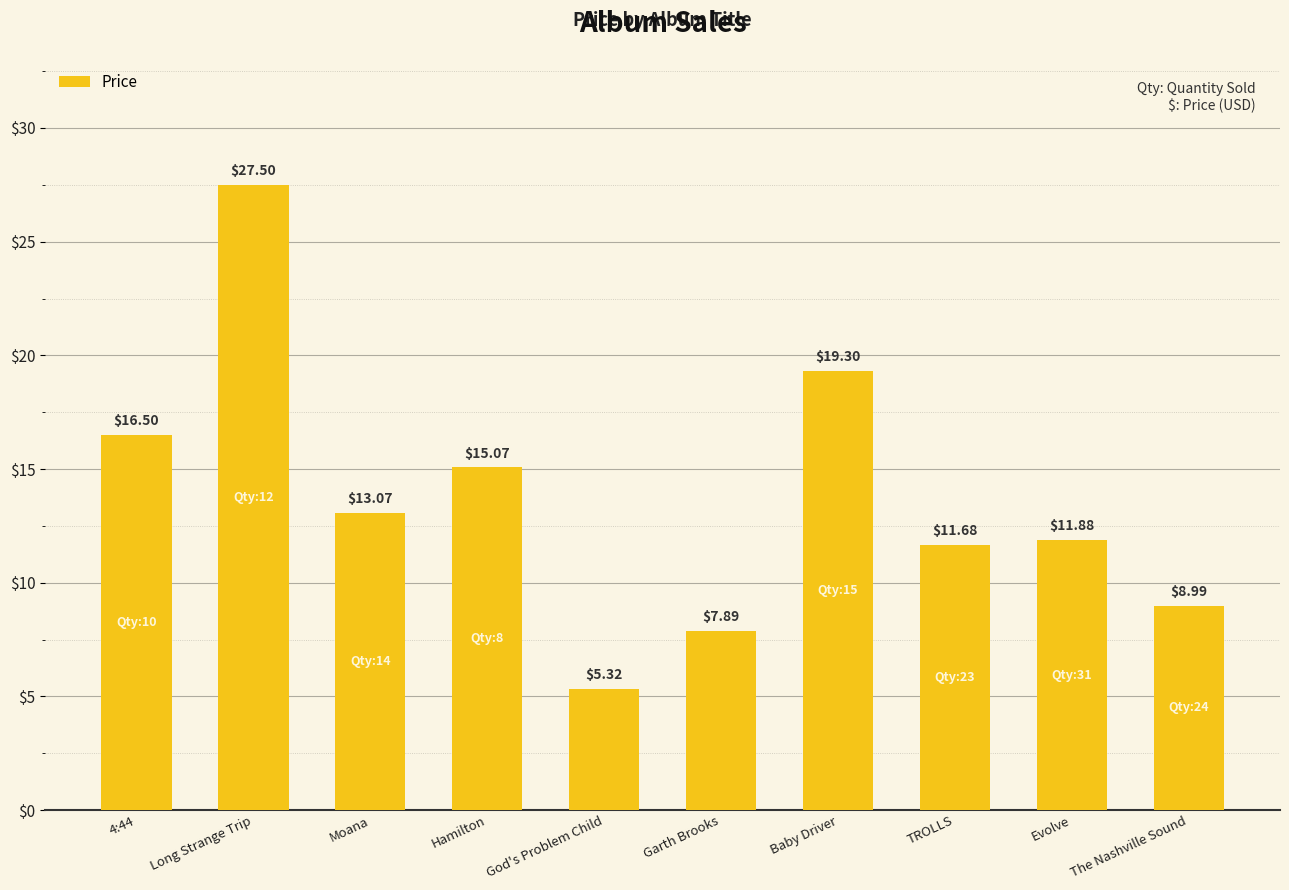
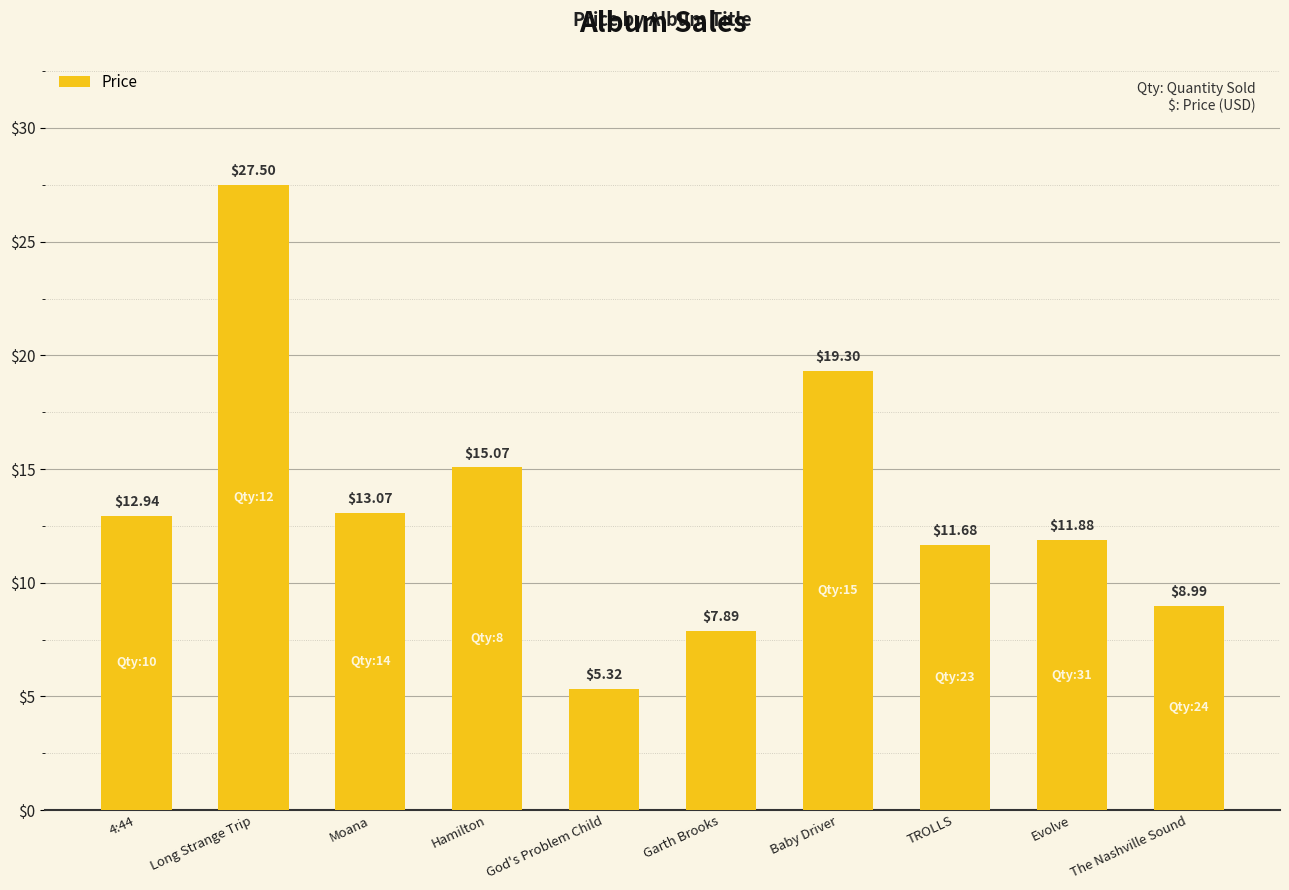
4:44: $16.50 -> $12.94
